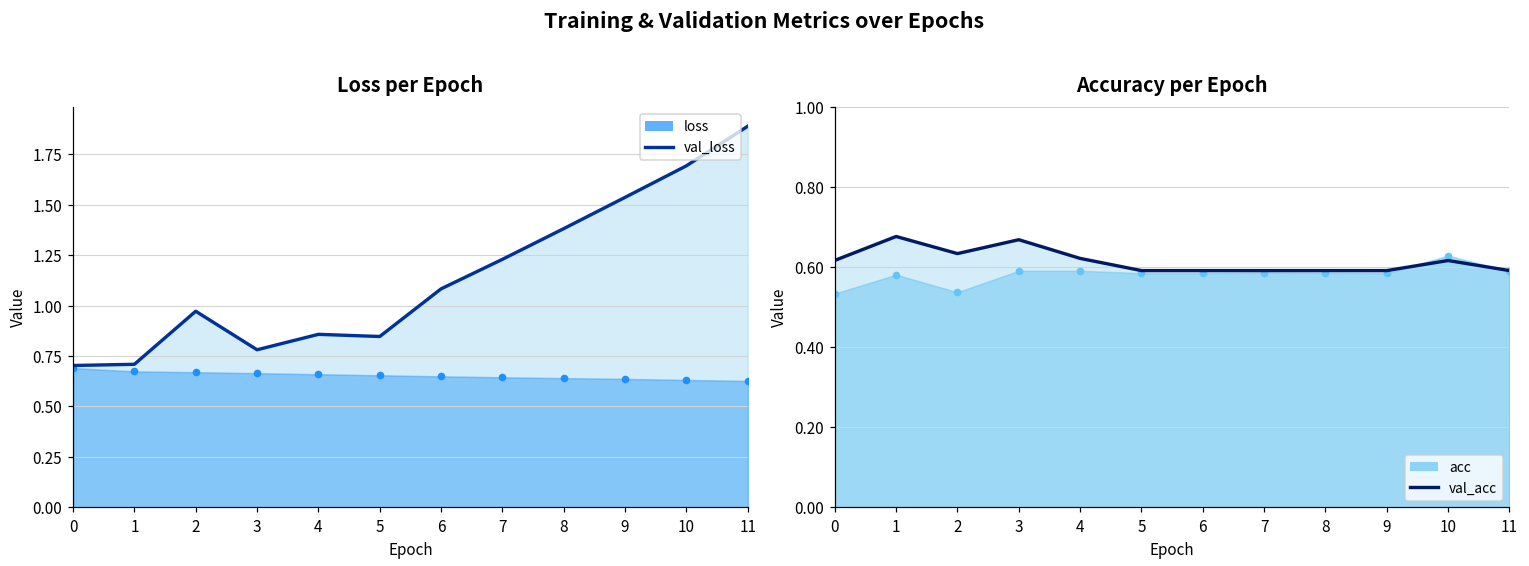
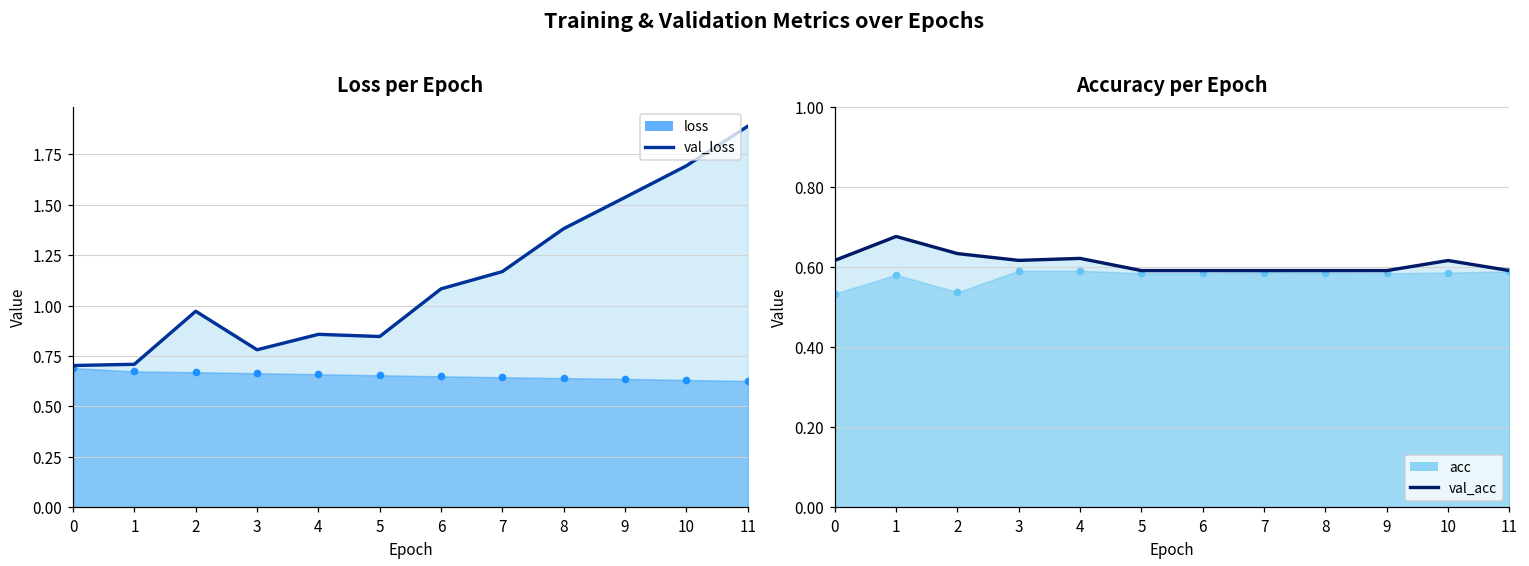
Loss per Epoch, val_loss, 7: 1.23 -> 1.17
Accuracy per Epoch, val_acc, 3: 0.67 -> 0.62
Accuracy per Epoch, acc, 10: 0.63 -> 0.59
